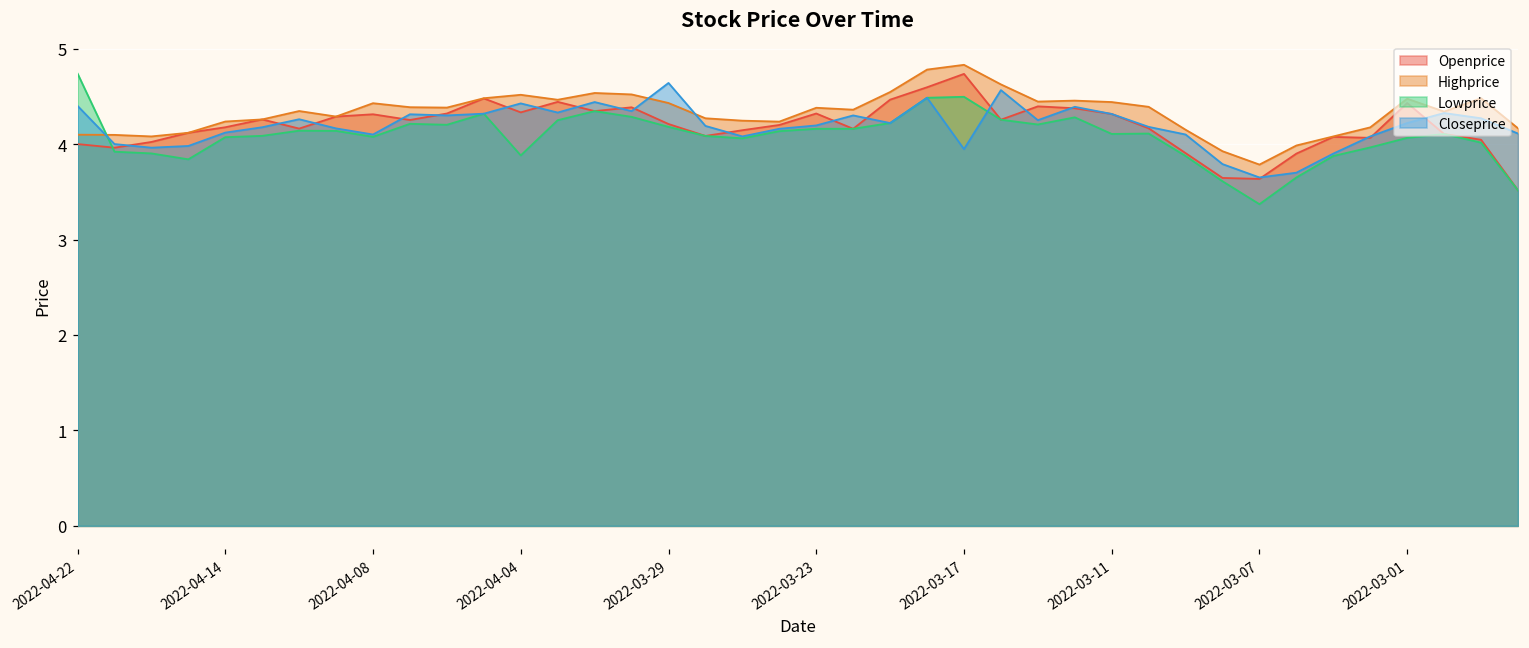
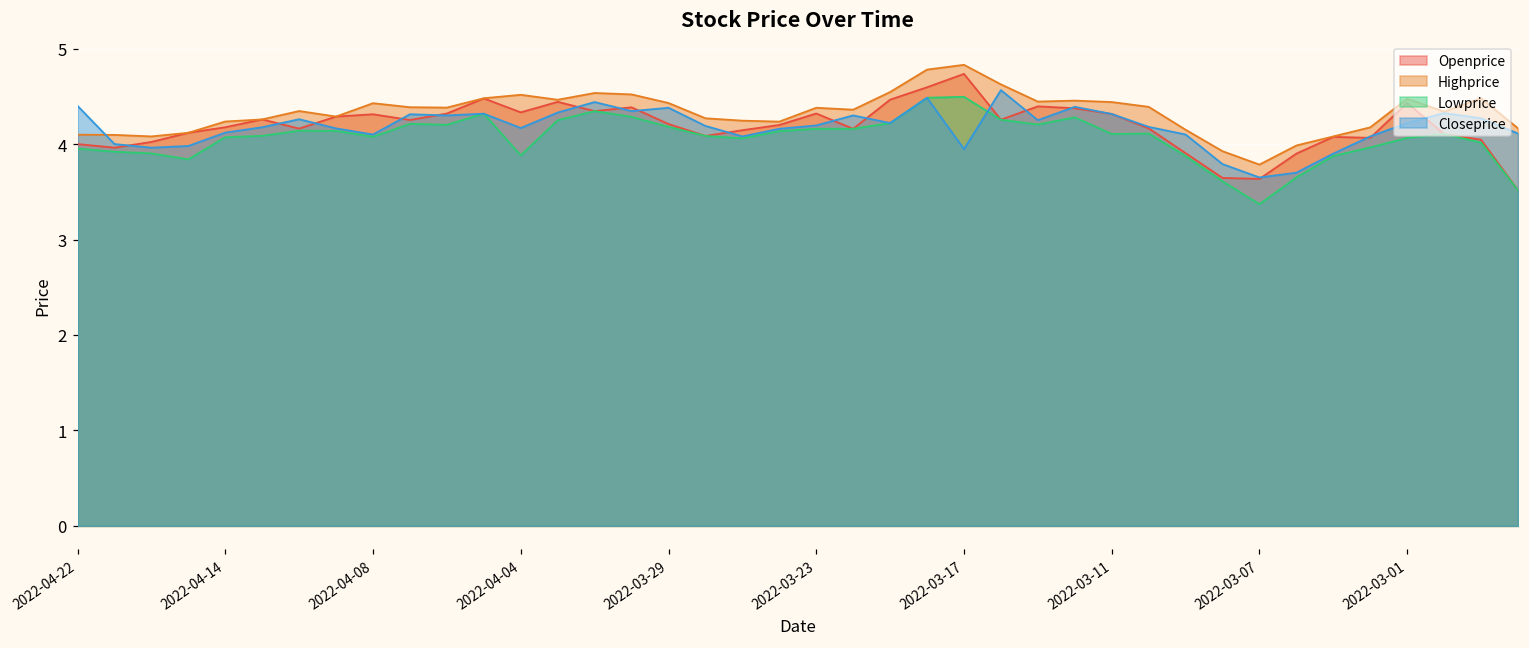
Lowprice, 2022-04-22: 4.7 -> 4.0
Closeprice, 2022-04-04: 4.4 -> 4.2
Closeprice, 2022-03-29: 4.6 -> 4.4
